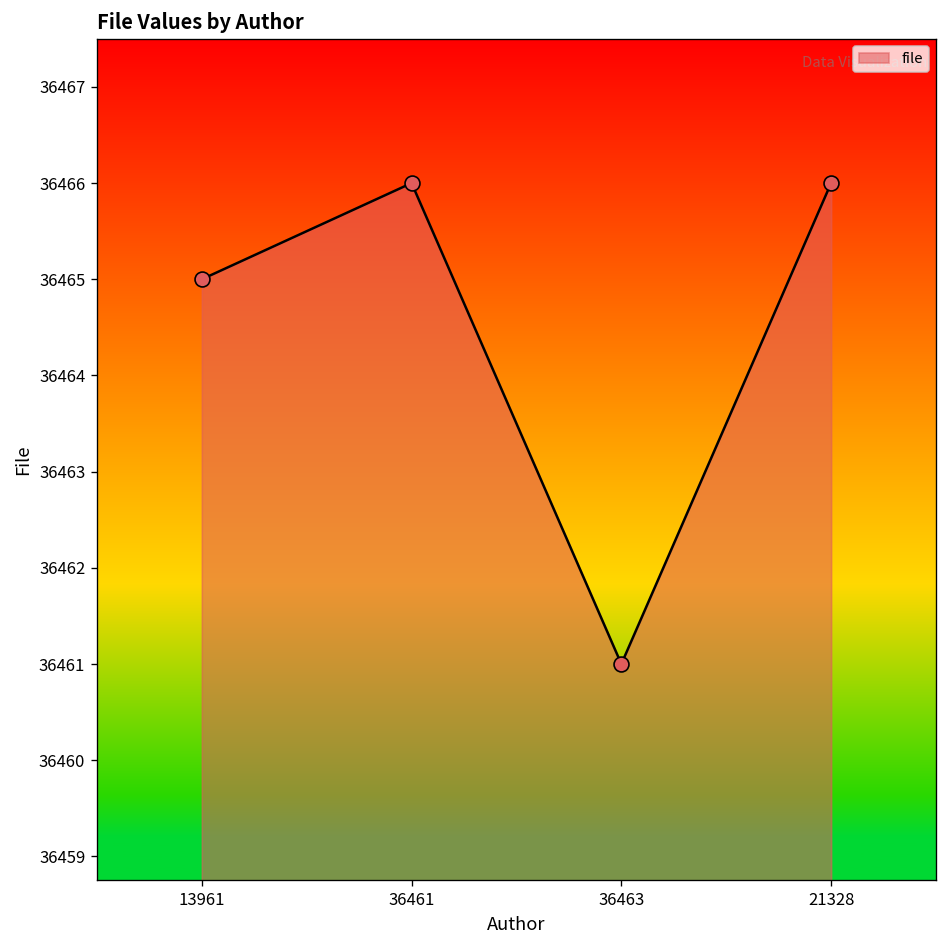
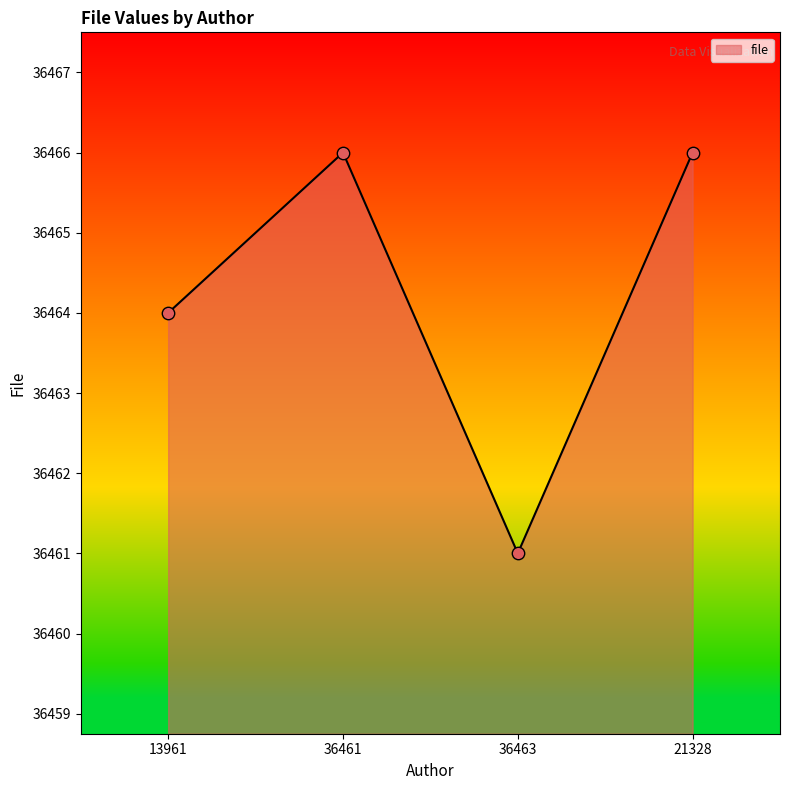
13961: 36465 -> 36464
